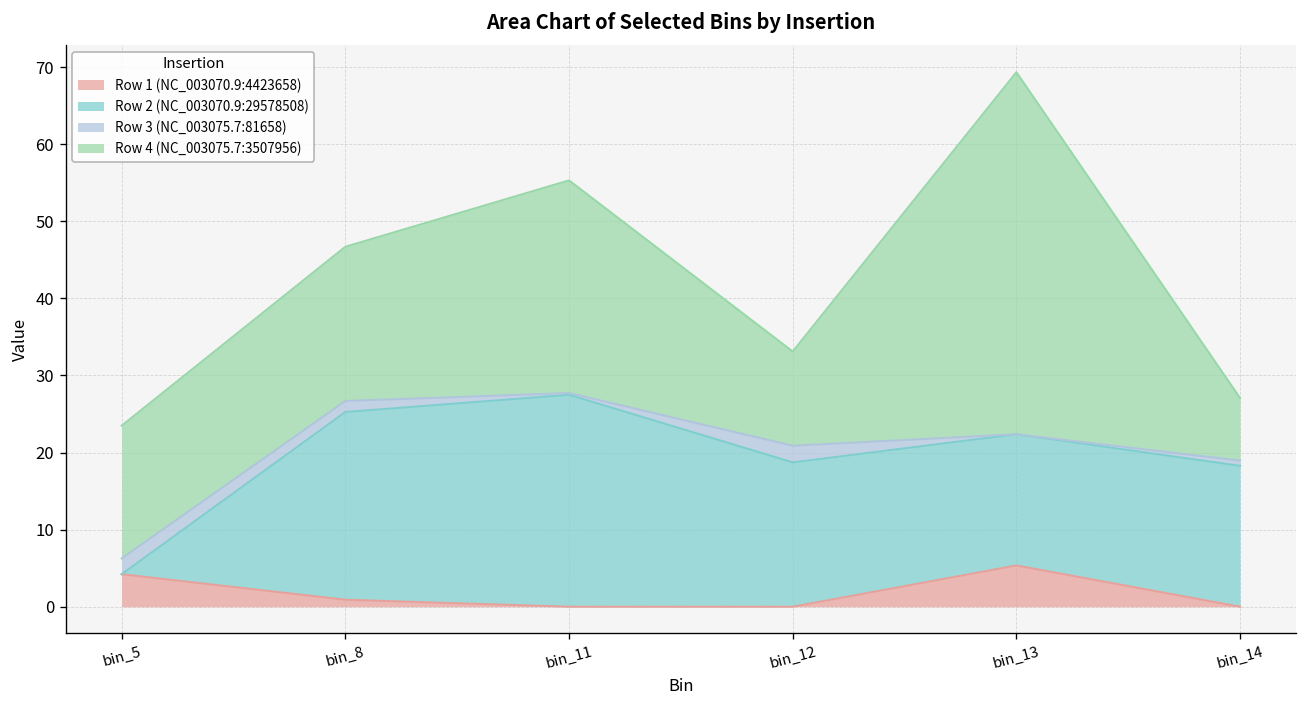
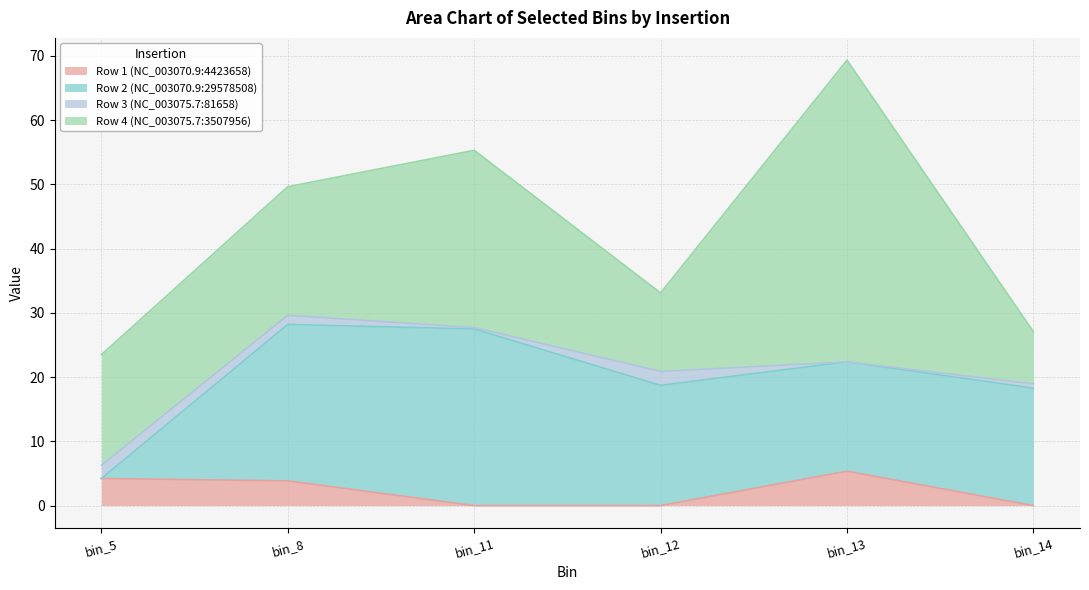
Row 1 (NC_003070.9:4423658), bin_8: 1 -> 4
